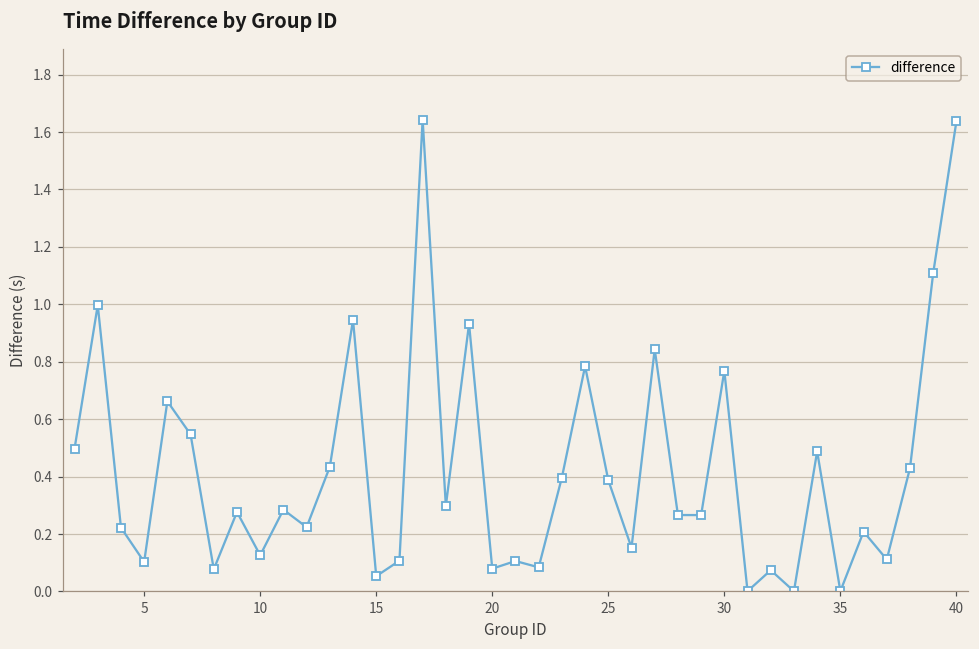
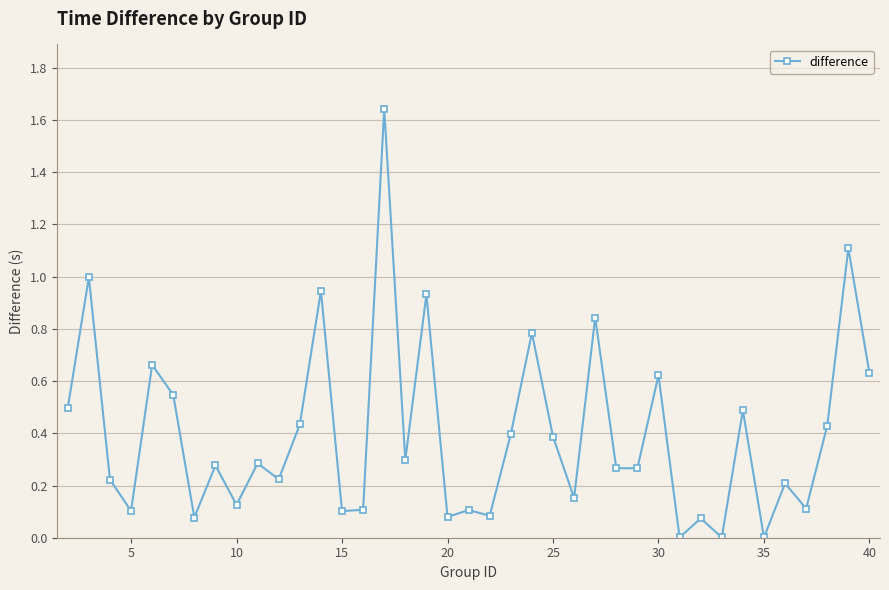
15: 0.05 -> 0.10
30: 0.77 -> 0.62
40: 1.64 -> 0.63
